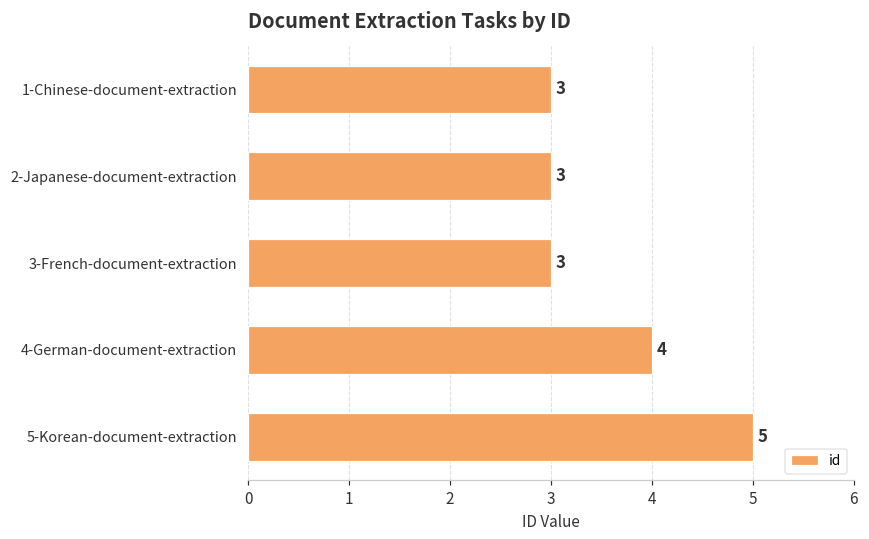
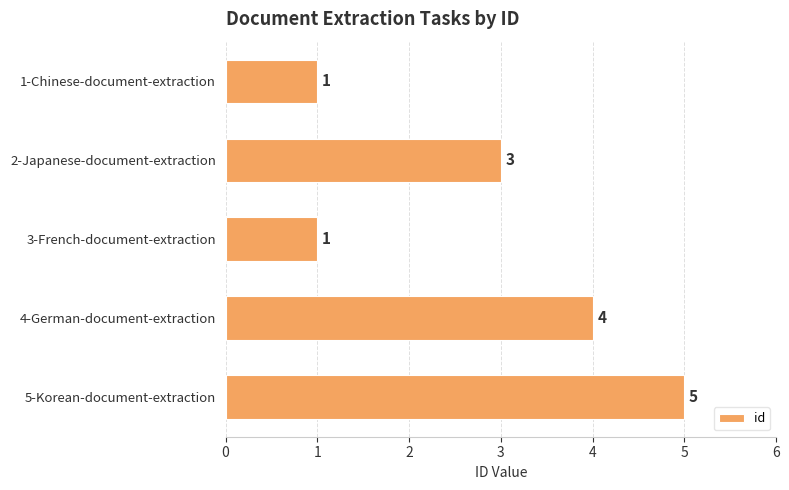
1-Chinese-document-extraction: 3 -> 1
3-French-document-extraction: 3 -> 1
